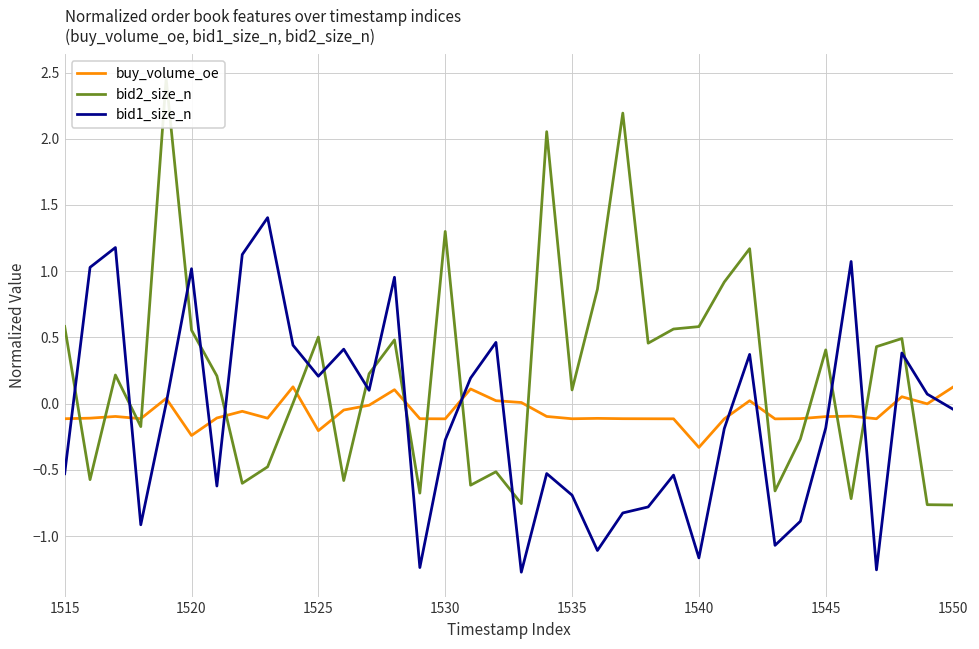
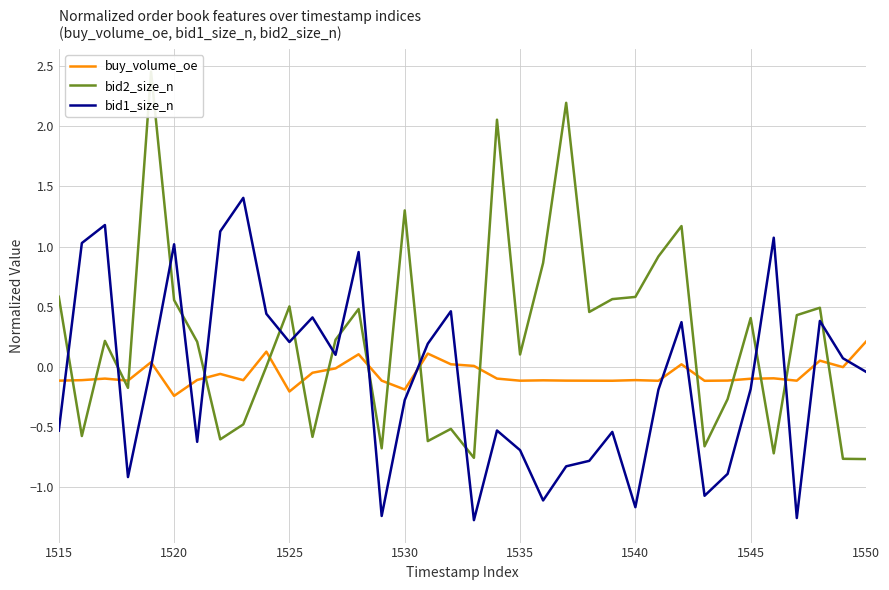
buy_volume_oe, 1530: -0.11 -> -0.19
buy_volume_oe, 1540: -0.33 -> -0.11
buy_volume_oe, 1550: 0.12 -> 0.21
